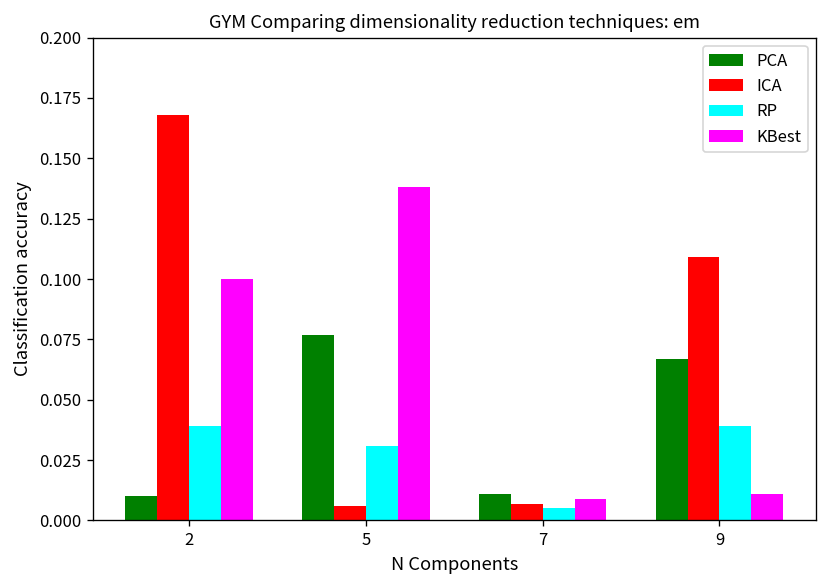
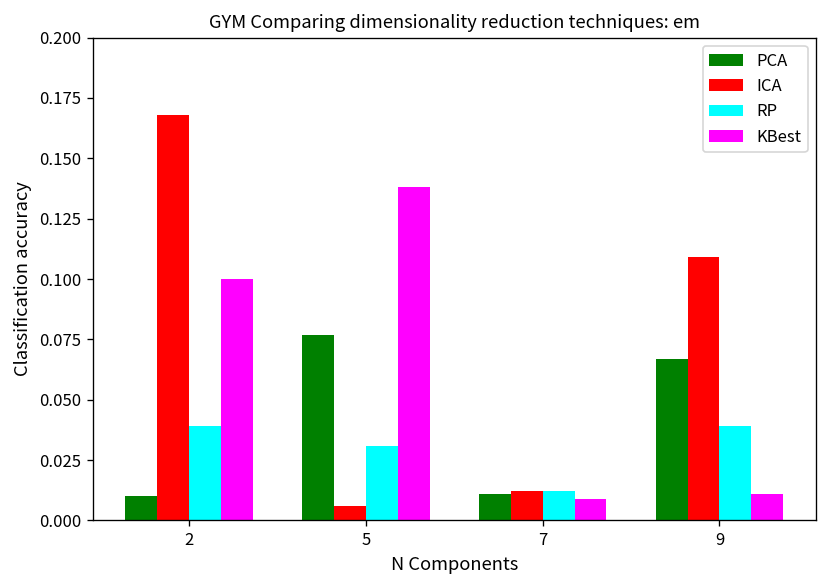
ICA, 7: 0.007 -> 0.012
RP, 7: 0.005 -> 0.012
